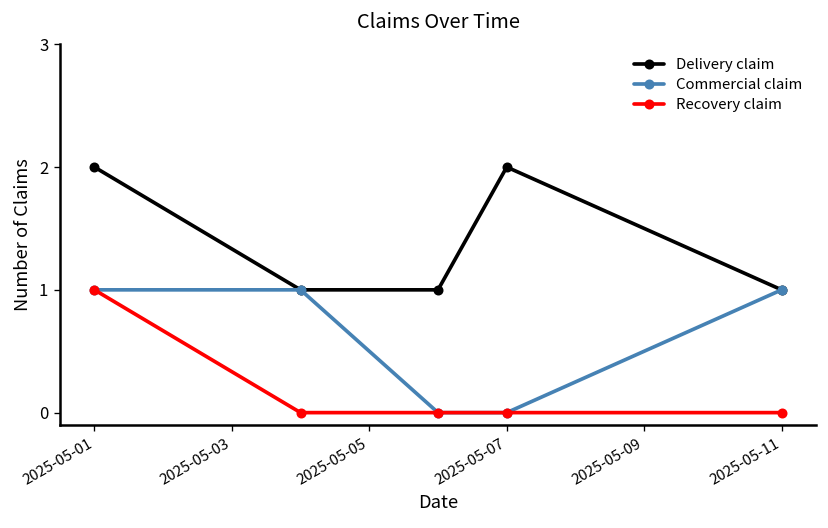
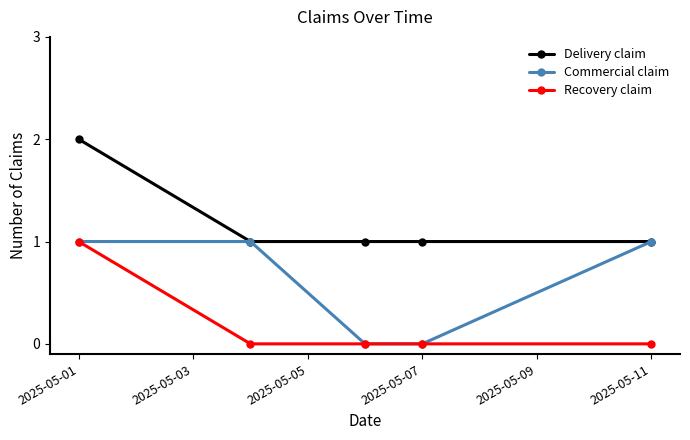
Delivery claim, 2025-05-07: 2 -> 1
